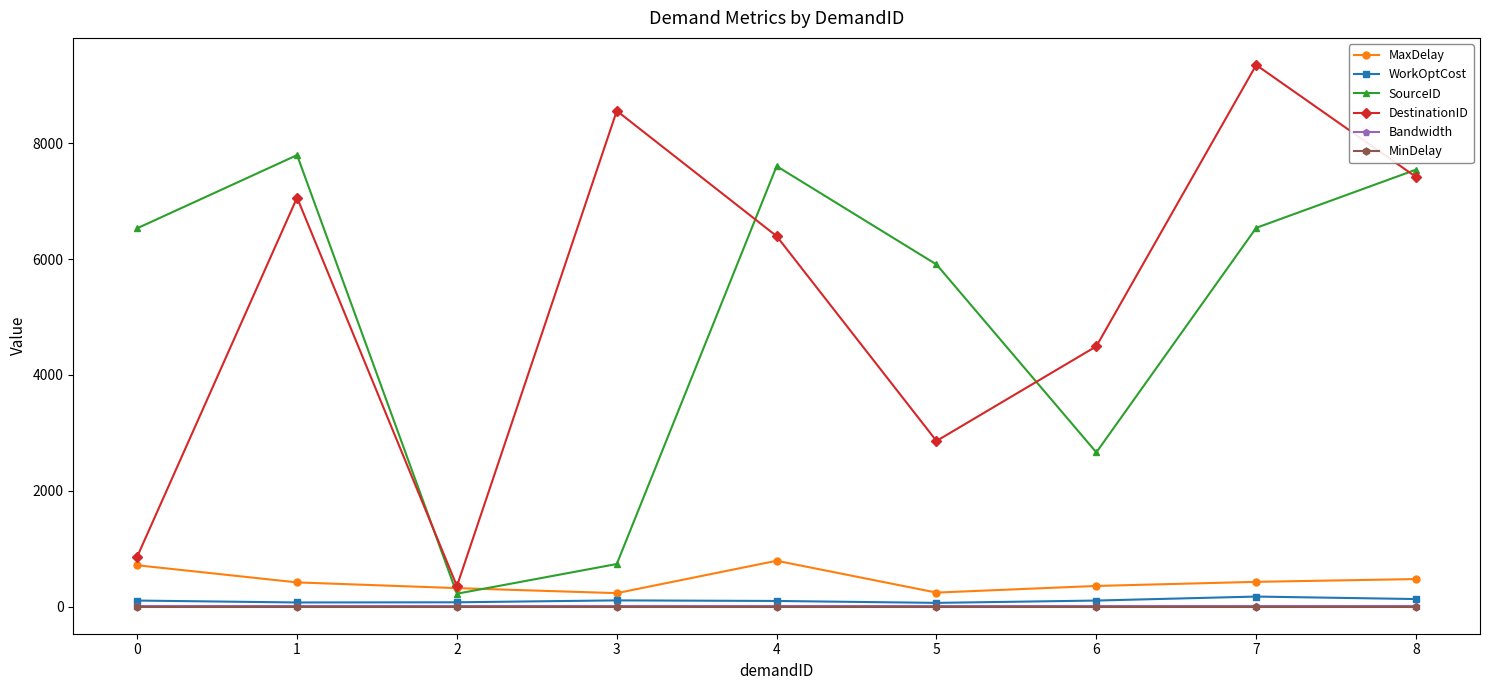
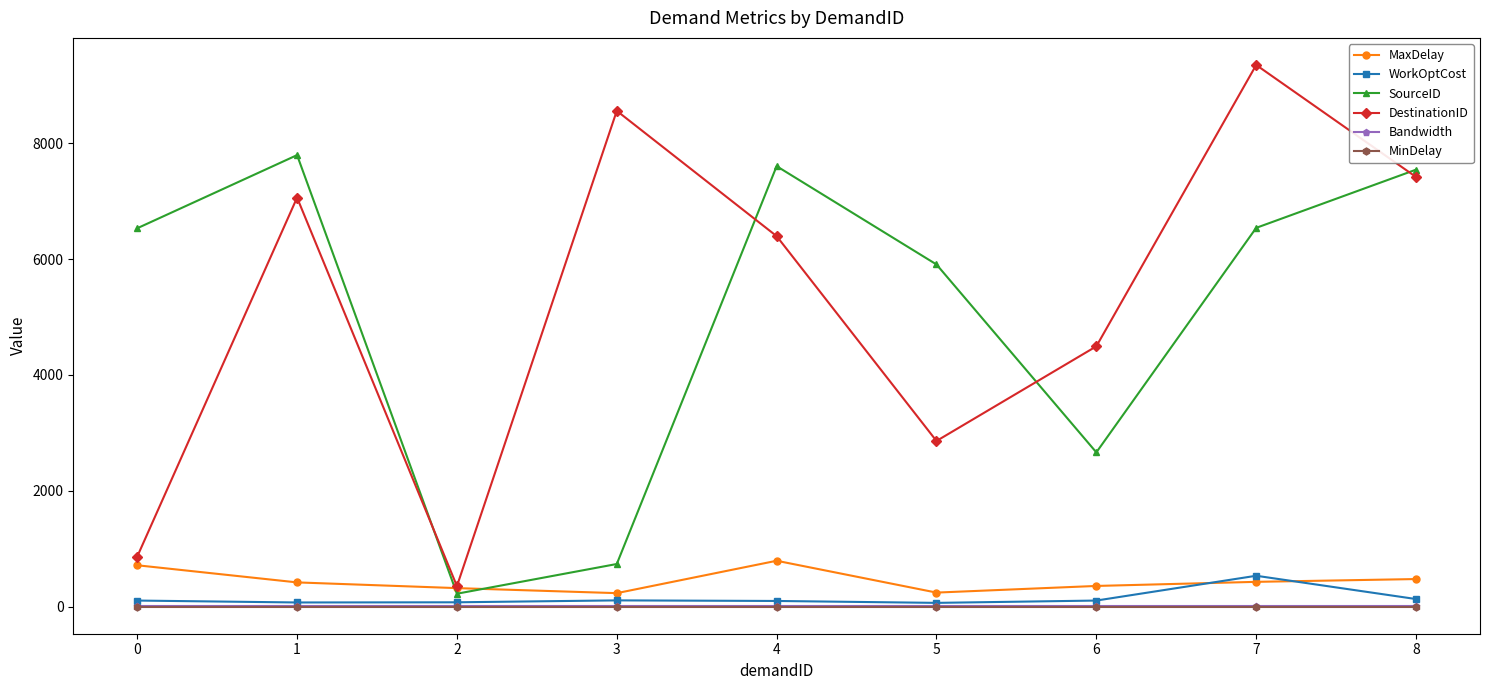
WorkOptCost, 7: 200 -> 500
